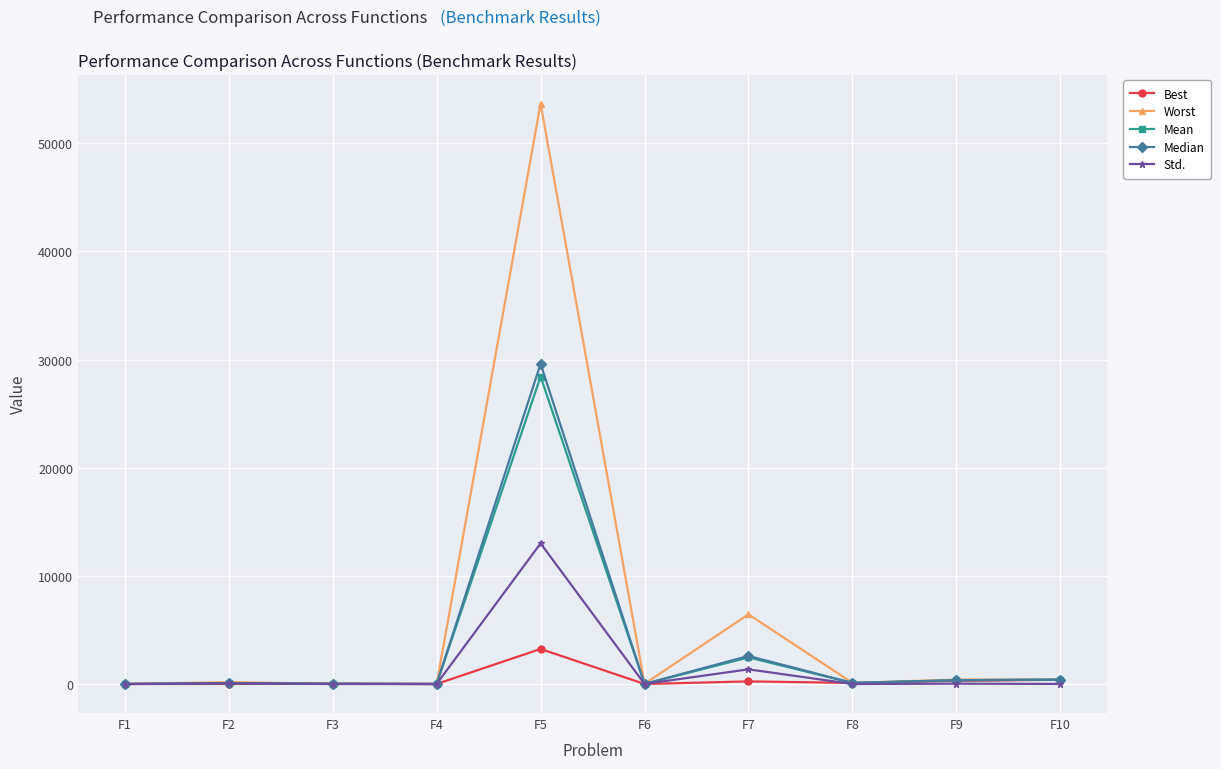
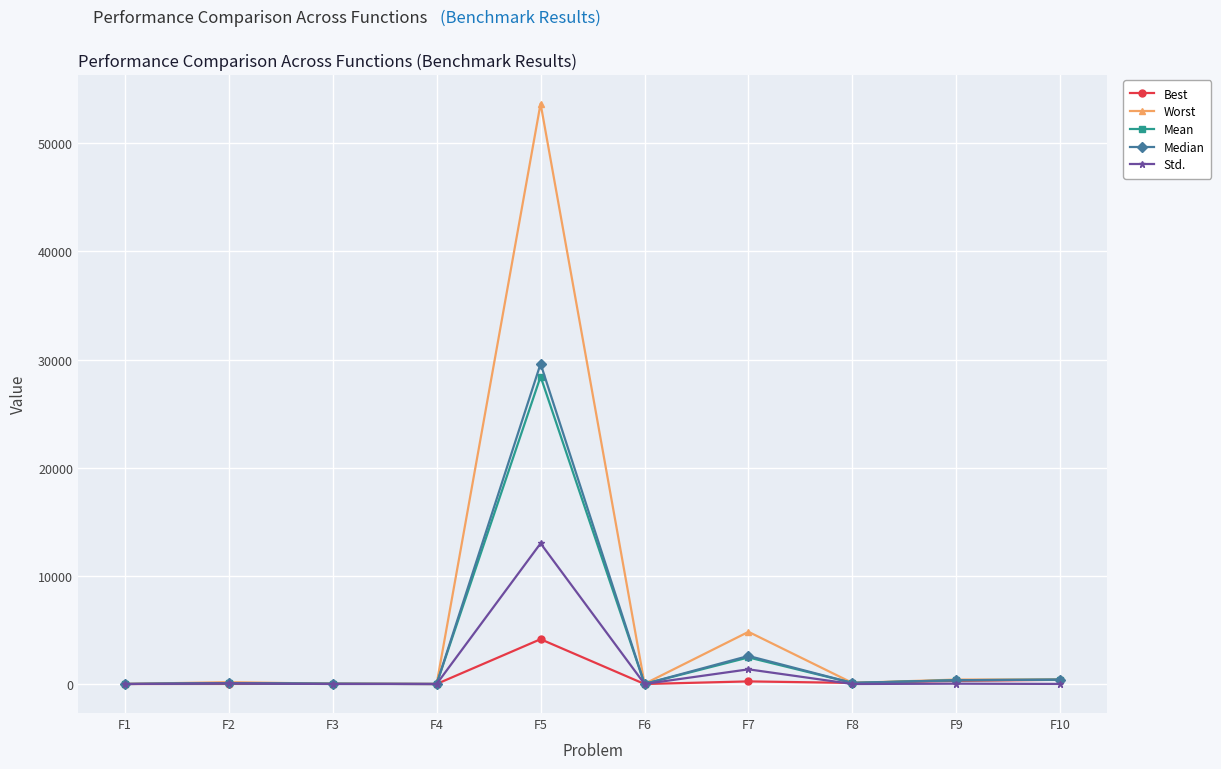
Best, F5: 3200 -> 4100
Worst, F7: 6400 -> 4800
